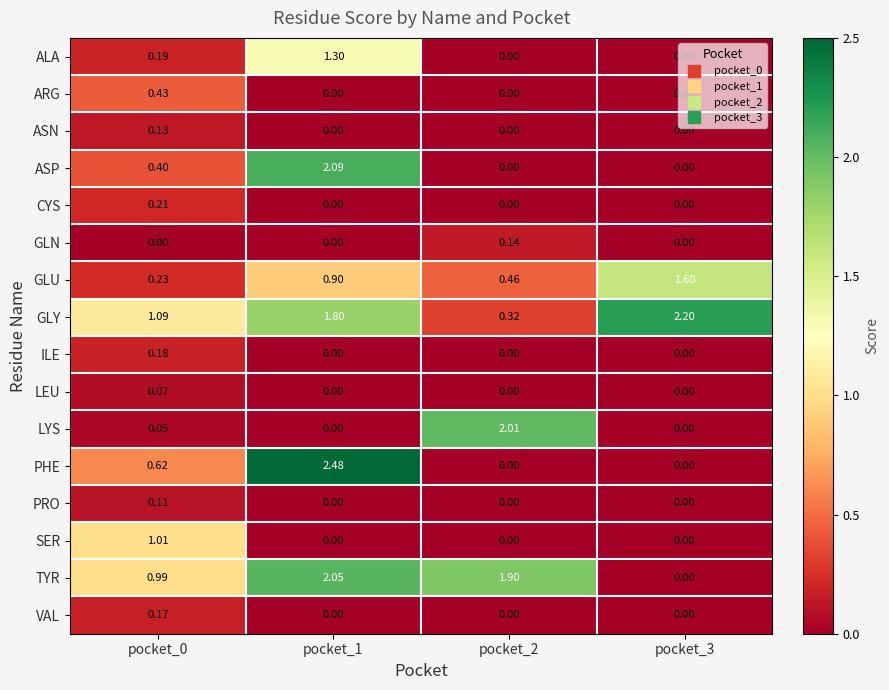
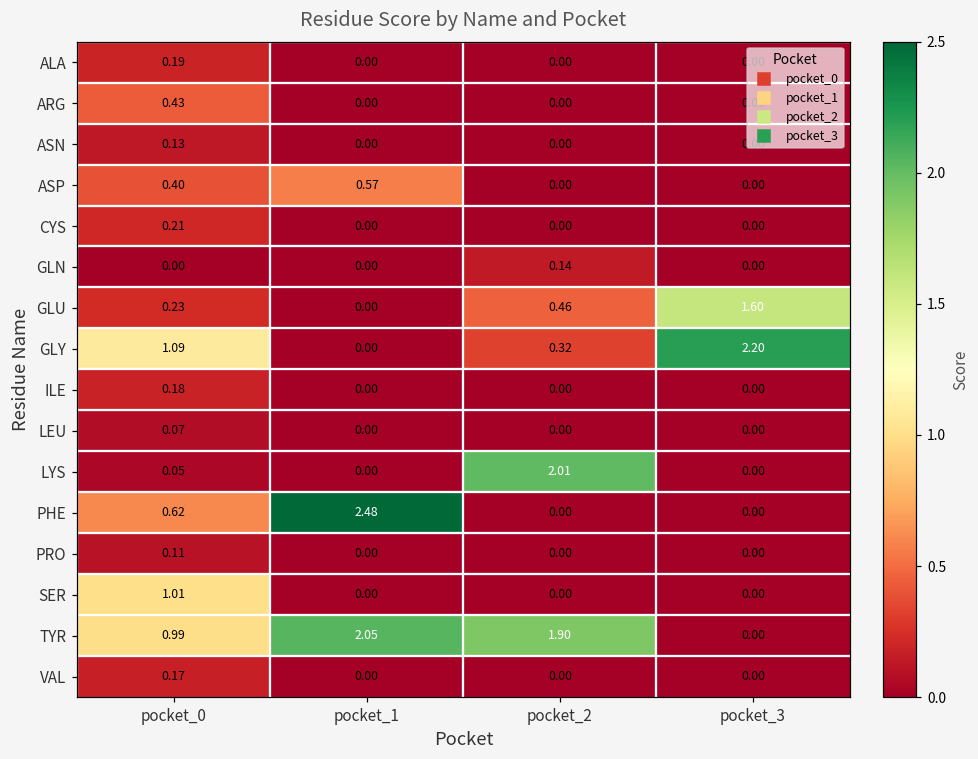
ALA, pocket_1: 1.30 -> 0.00
ASP, pocket_1: 2.09 -> 0.57
GLU, pocket_1: 0.90 -> 0.00
GLY, pocket_1: 1.80 -> 0.00
